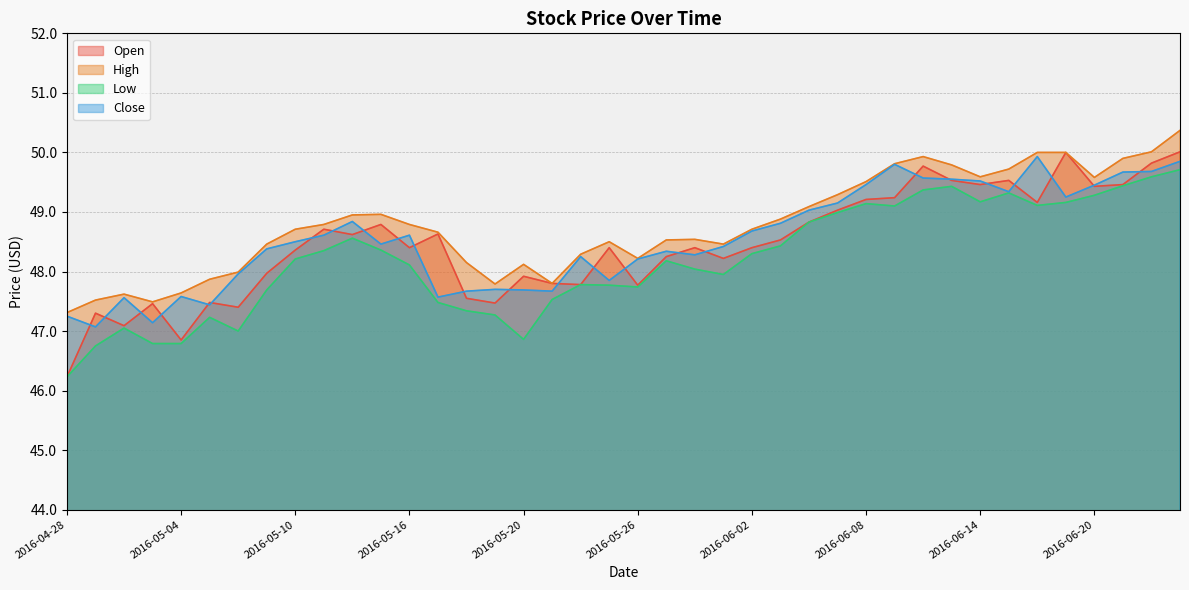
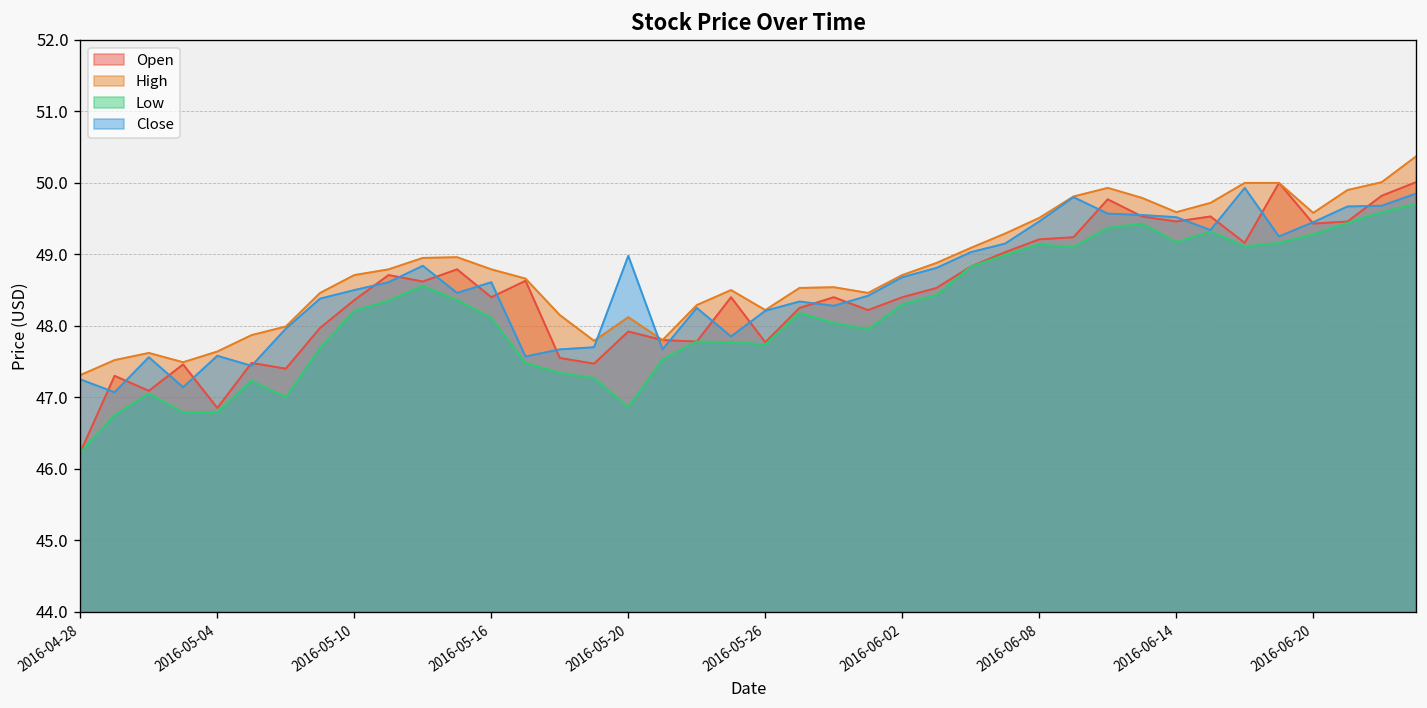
Close, 2016-05-20: 47.7 -> 49.0
